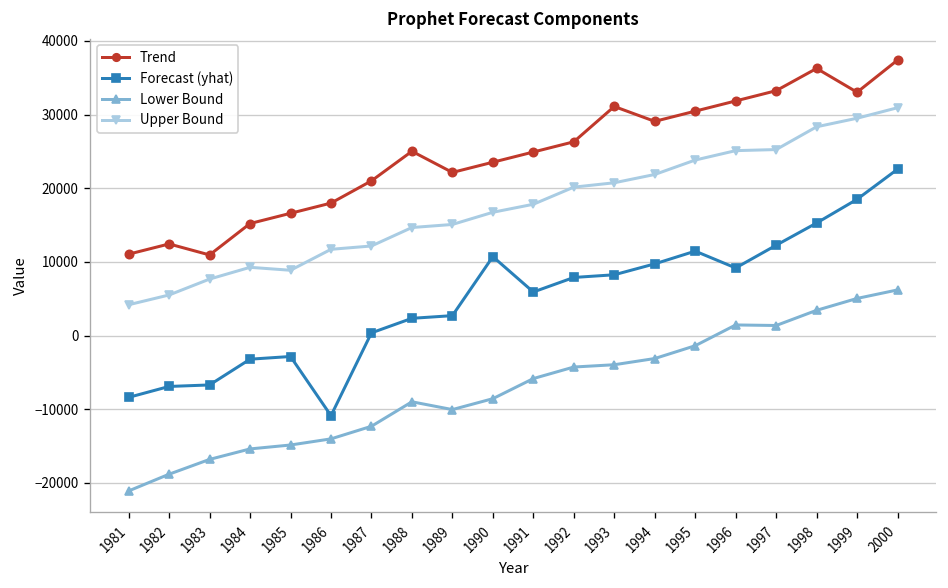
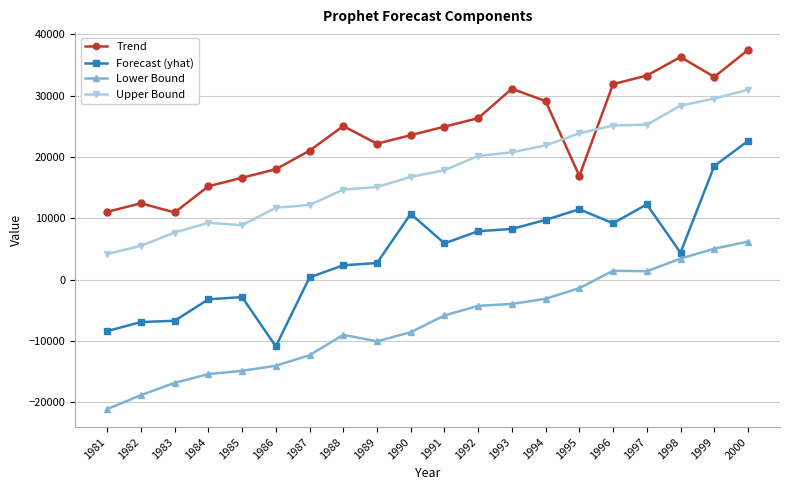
Trend, 1995: 30000 -> 17000
Forecast (yhat), 1998: 15000 -> 4000
